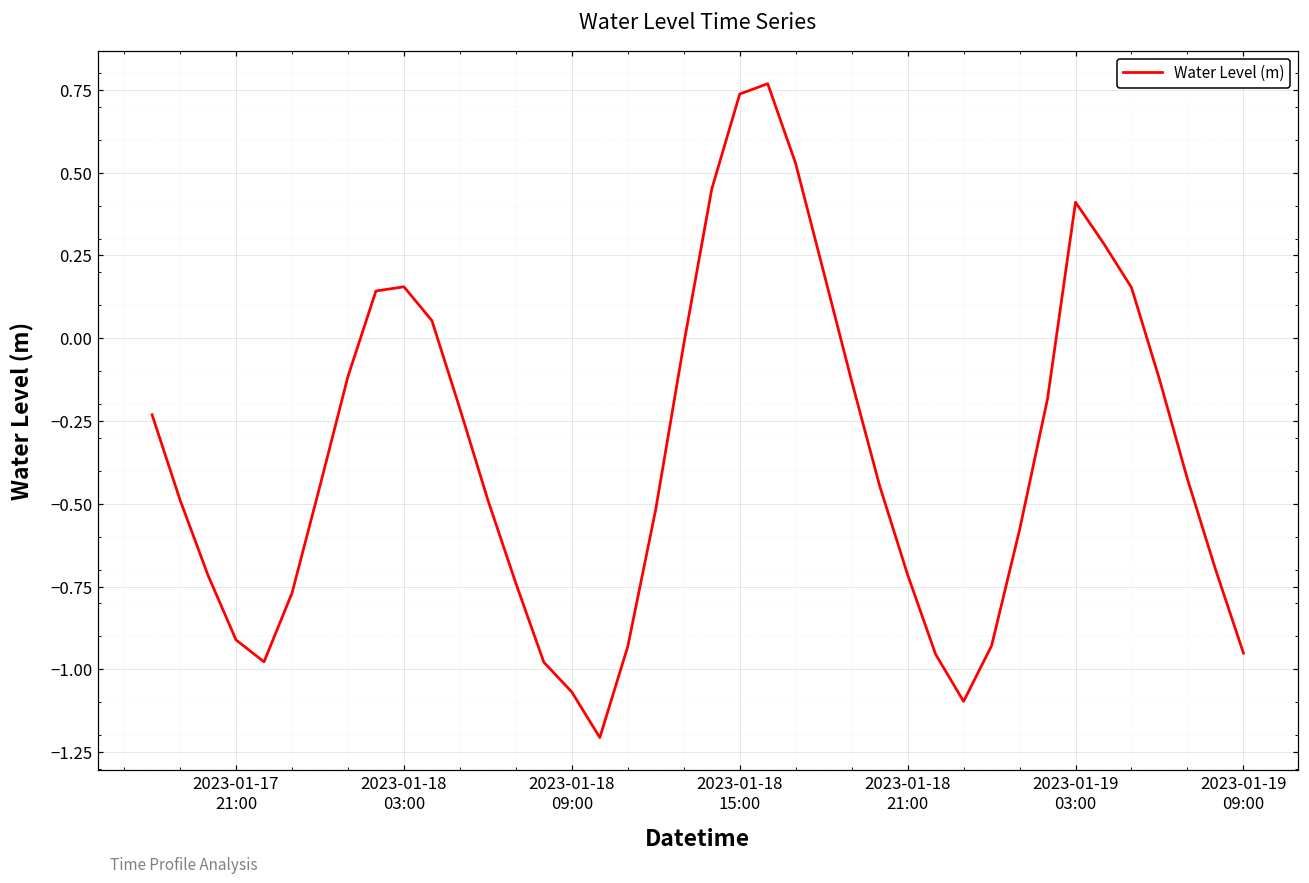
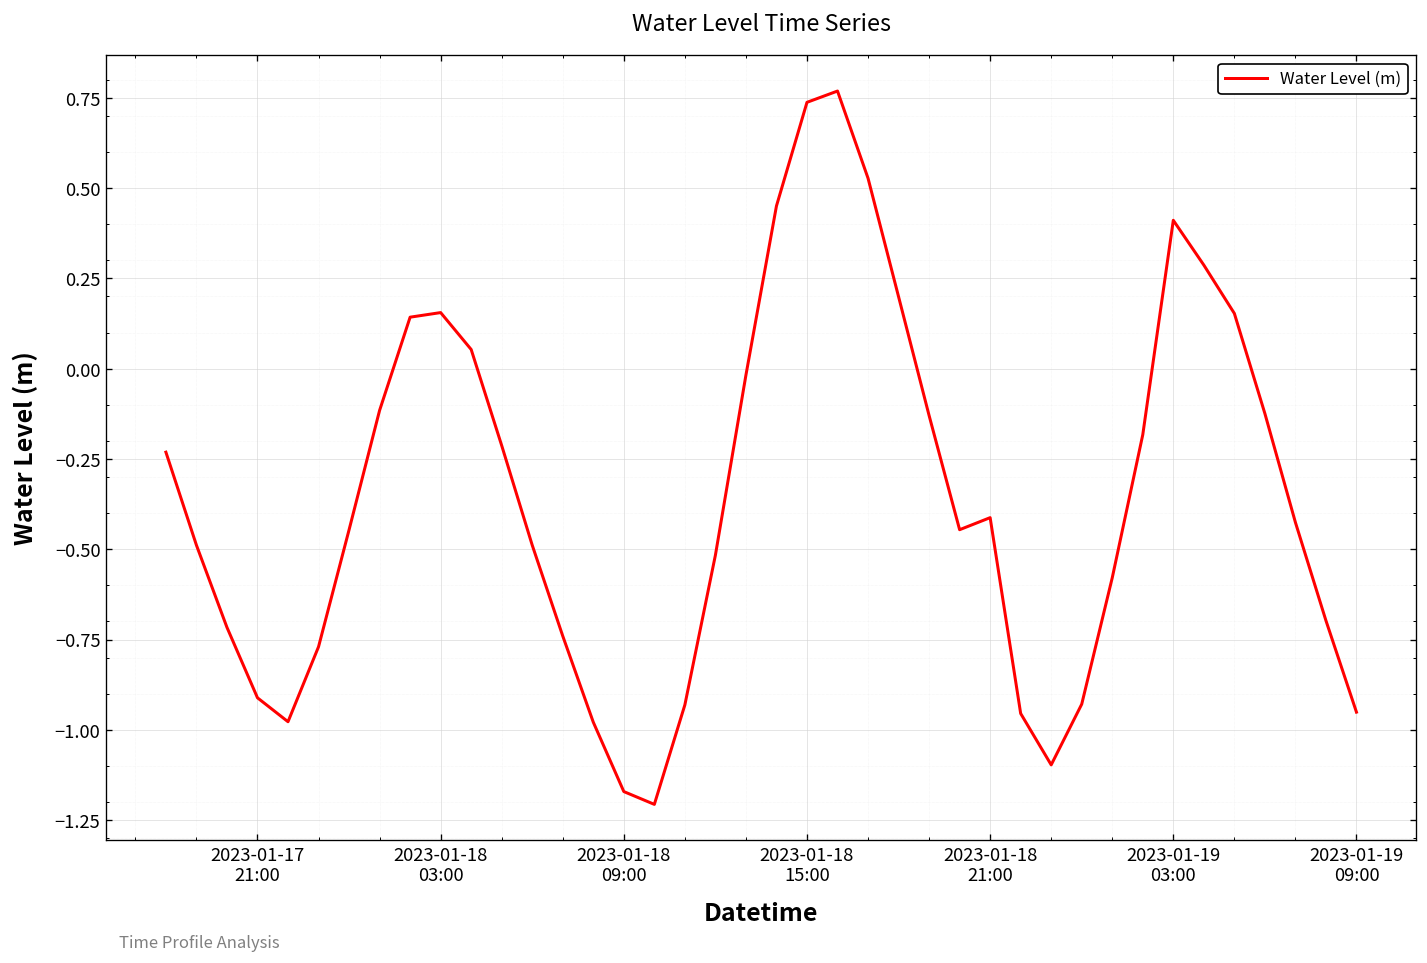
2023-01-18 09:00: -1.07 -> -1.17
2023-01-18 21:00: -0.71 -> -0.41
